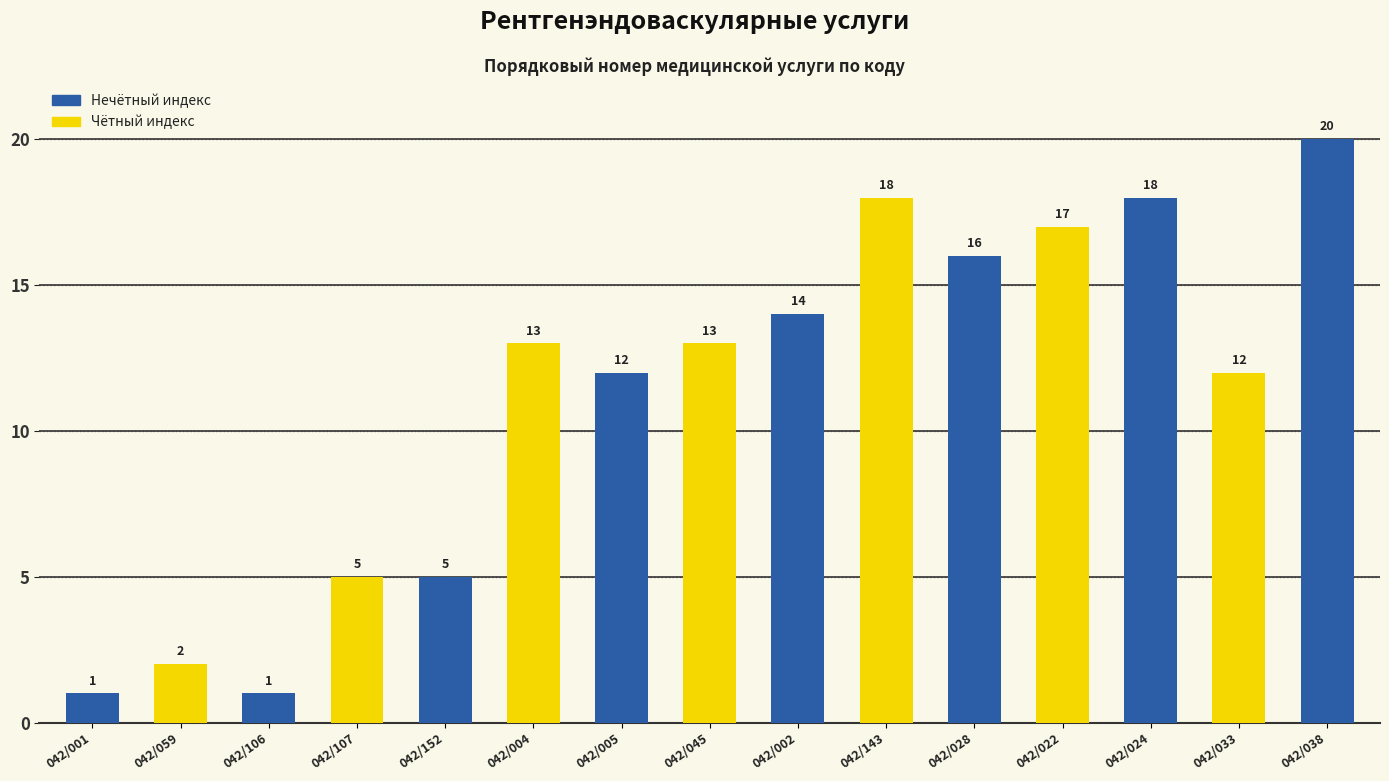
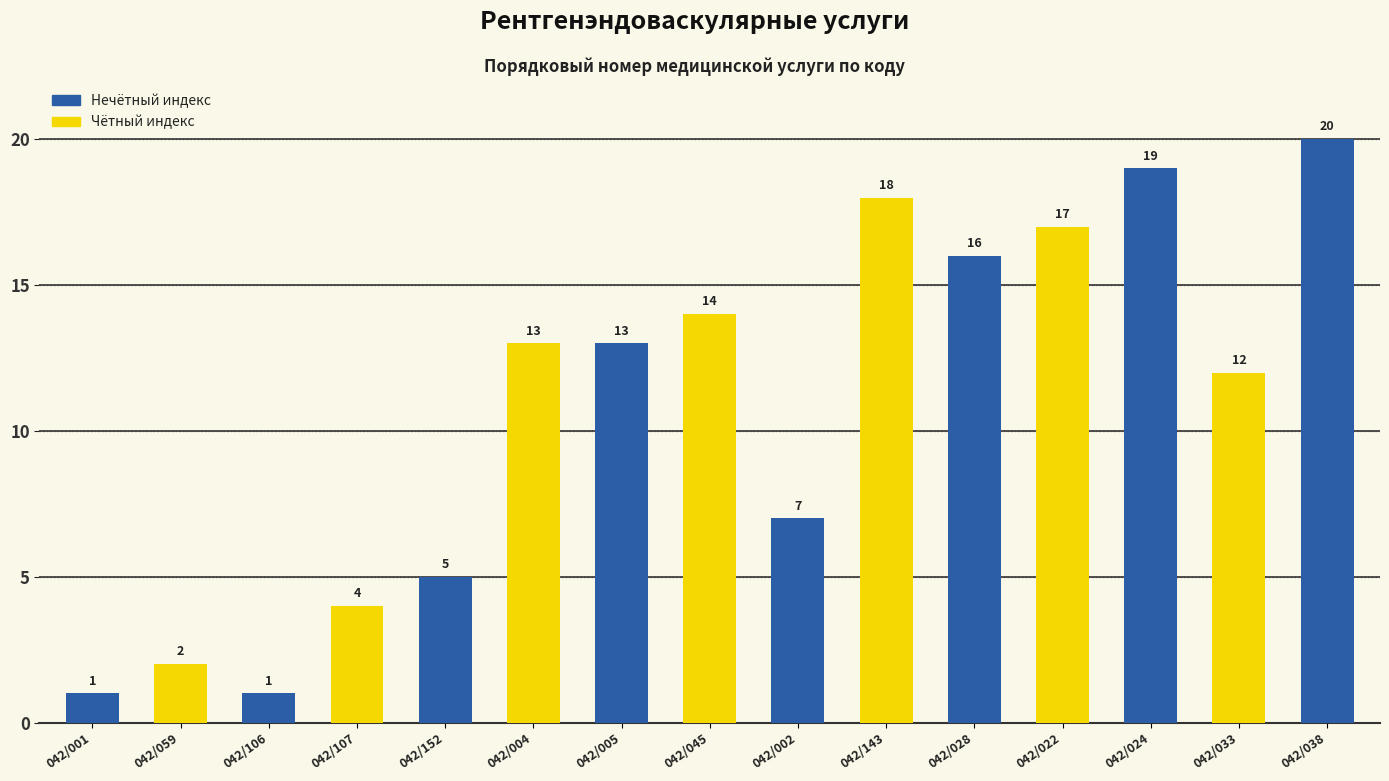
042/107: 5 -> 4
042/005: 12 -> 13
042/045: 13 -> 14
042/002: 14 -> 7
042/024: 18 -> 19
